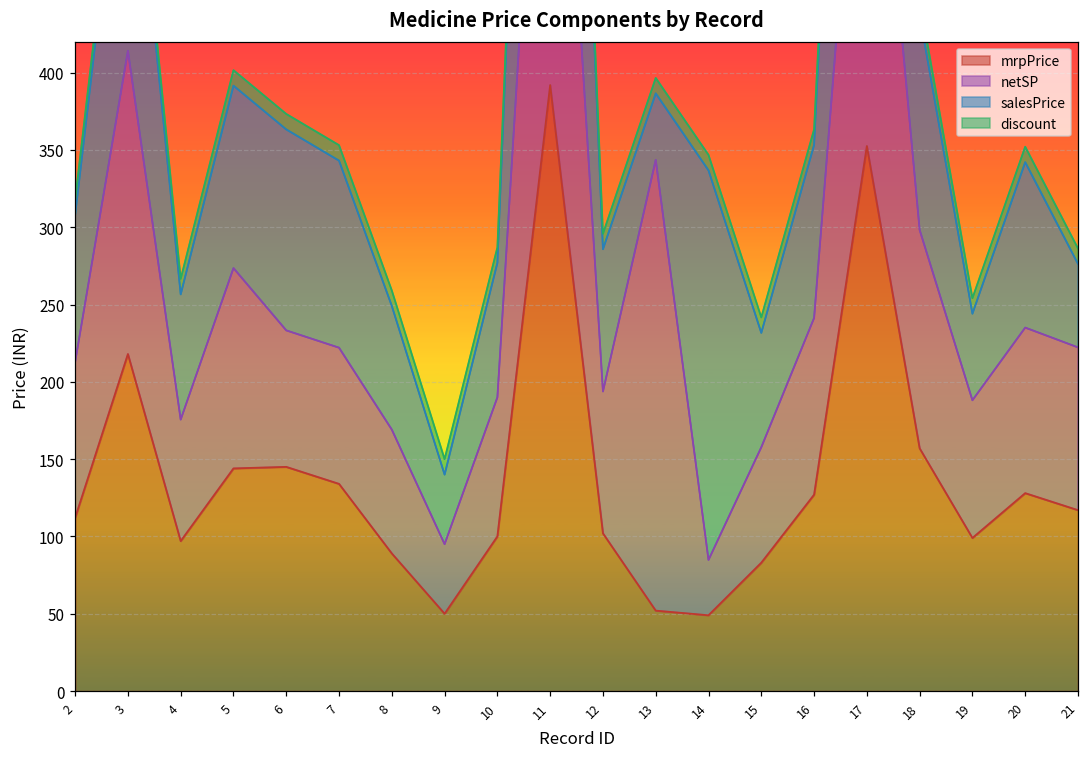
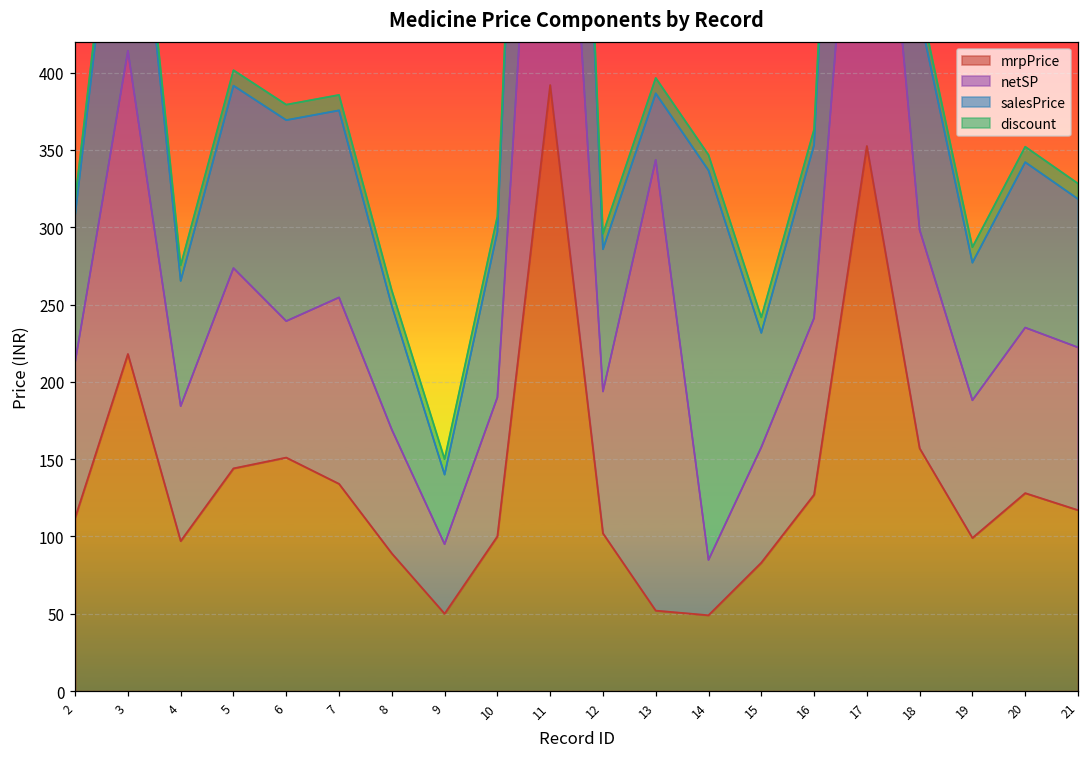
netSP, 4: 79 -> 87
mrpPrice, 6: 145 -> 151
netSP, 7: 88 -> 121
salesPrice, 10: 87 -> 107
salesPrice, 19: 56 -> 89
salesPrice, 21: 54 -> 96
